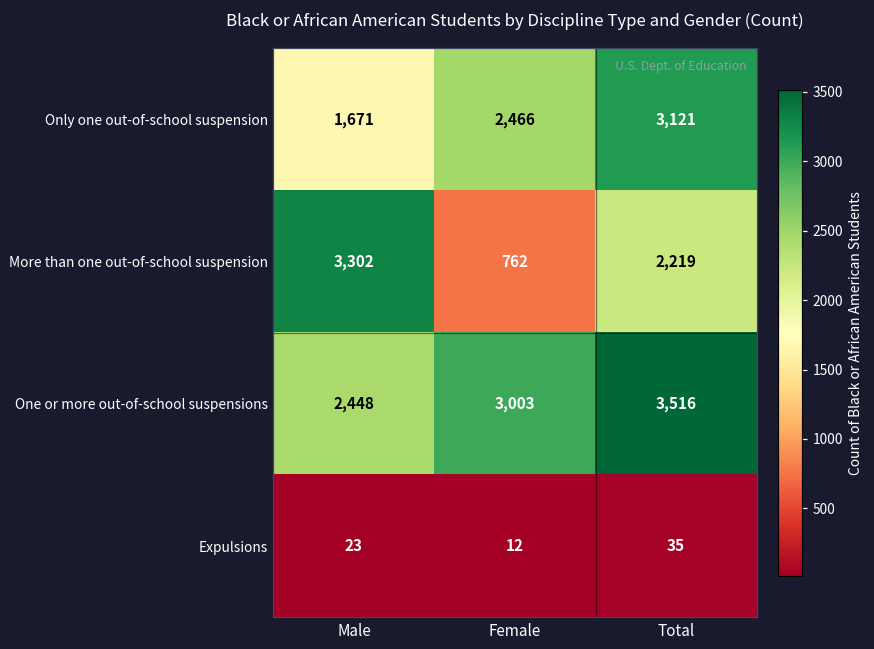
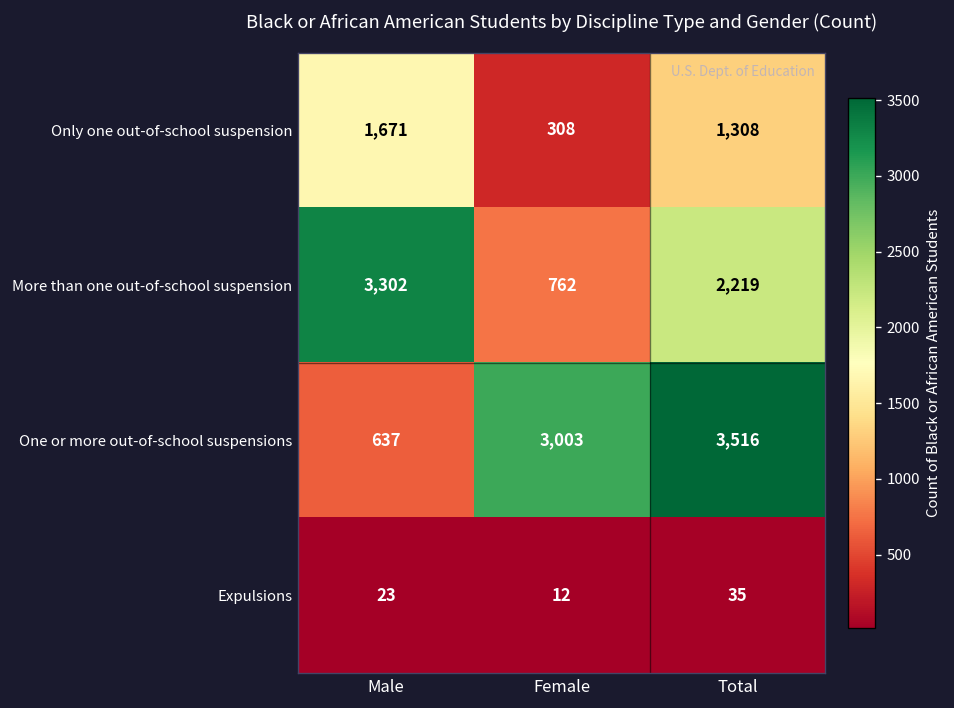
Only one out-of-school suspension, Female: 2,466 -> 308
Only one out-of-school suspension, Total: 3,121 -> 1,308
One or more out-of-school suspensions, Male: 2,448 -> 637
